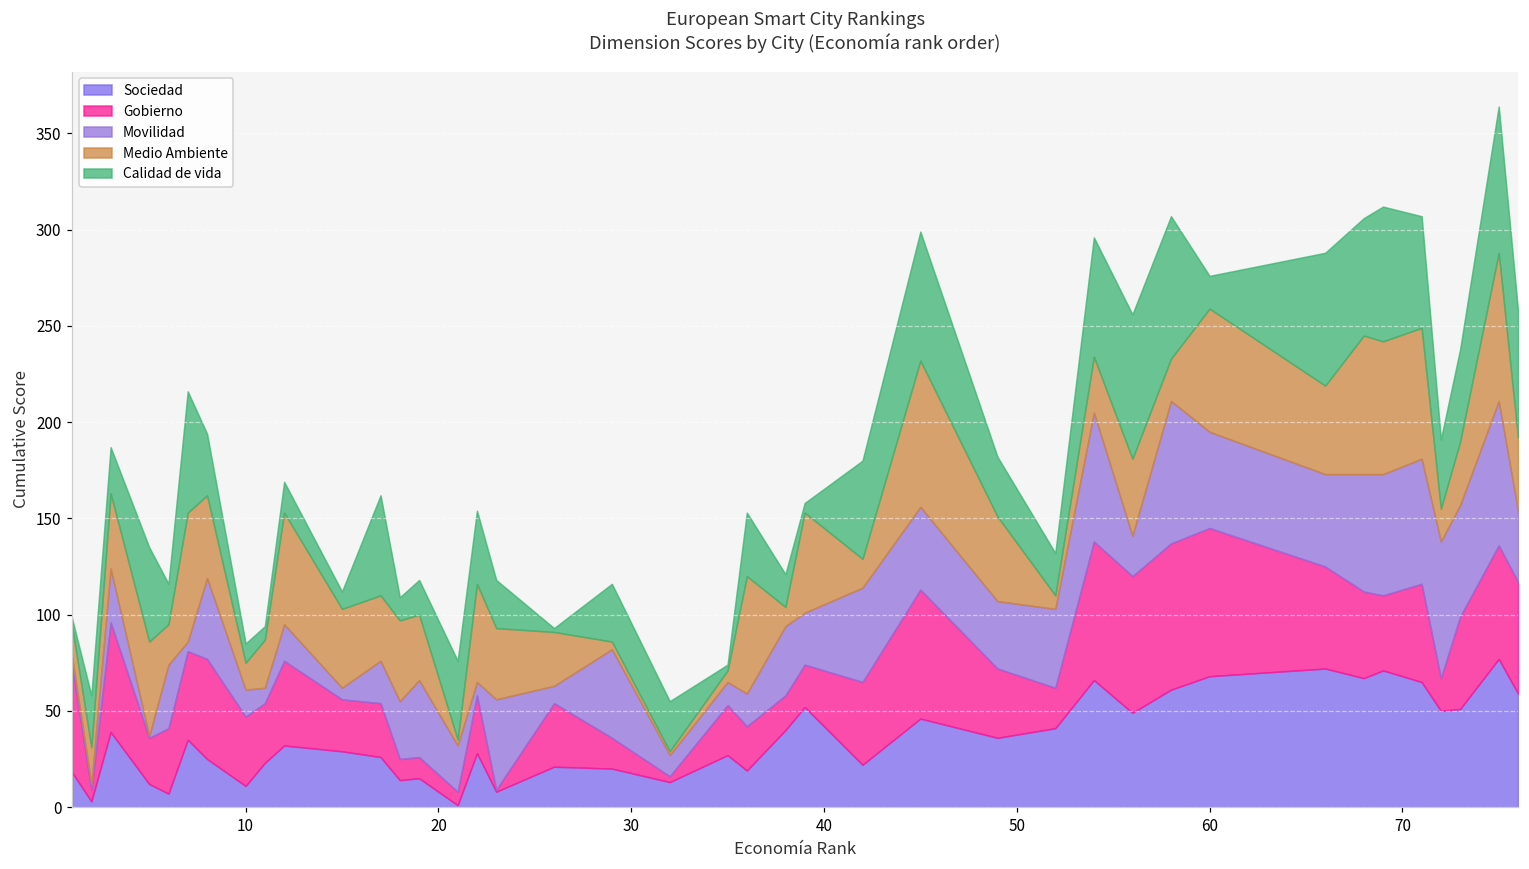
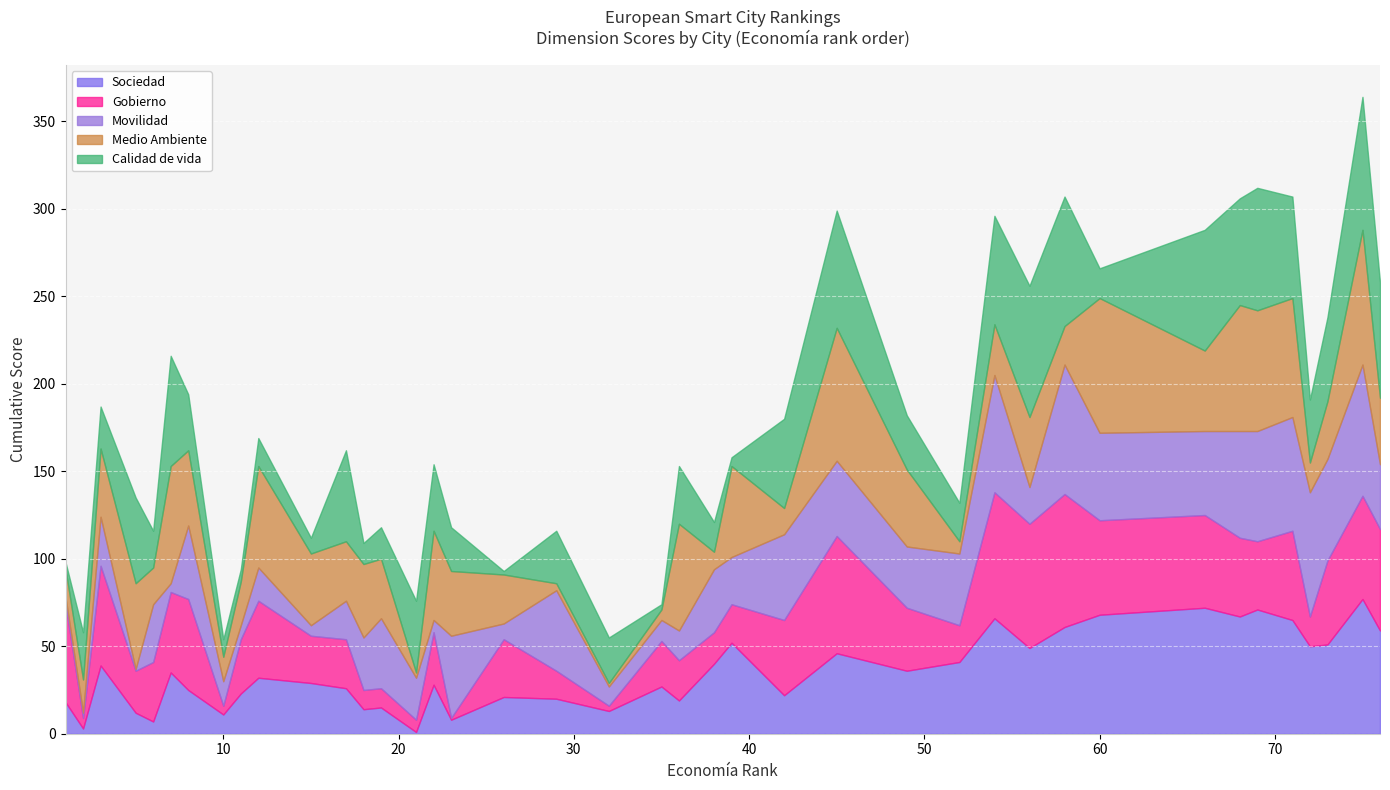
Gobierno, 10: 36 -> 5
Gobierno, 60: 77 -> 54
Medio Ambiente, 60: 64 -> 77
